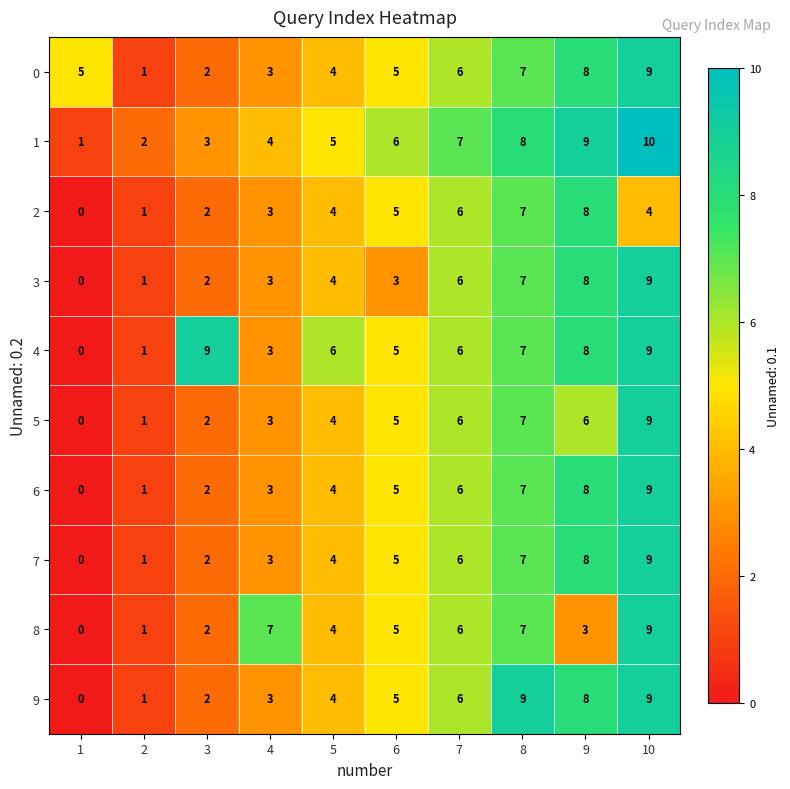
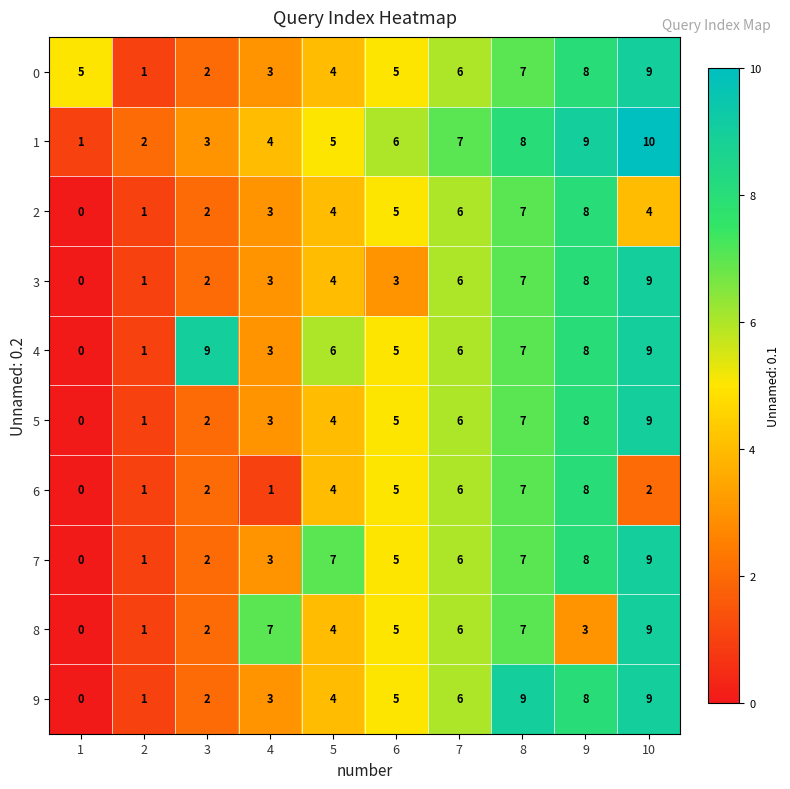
5, 9: 6 -> 8
6, 4: 3 -> 1
6, 10: 9 -> 2
7, 5: 4 -> 7
